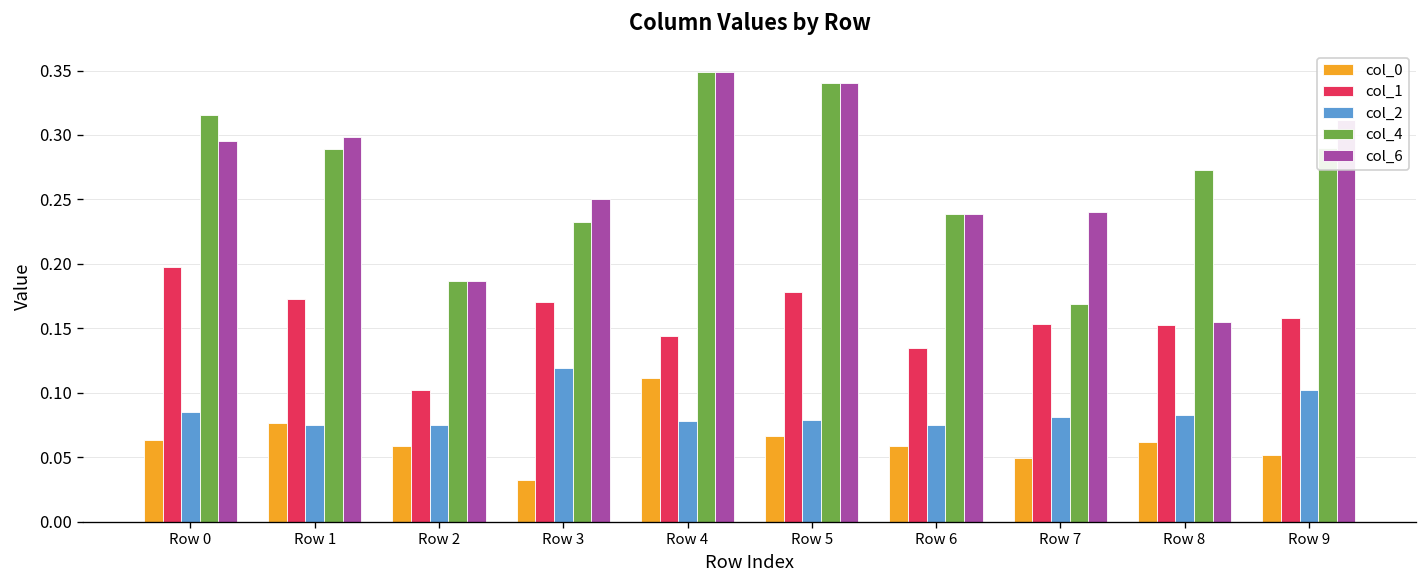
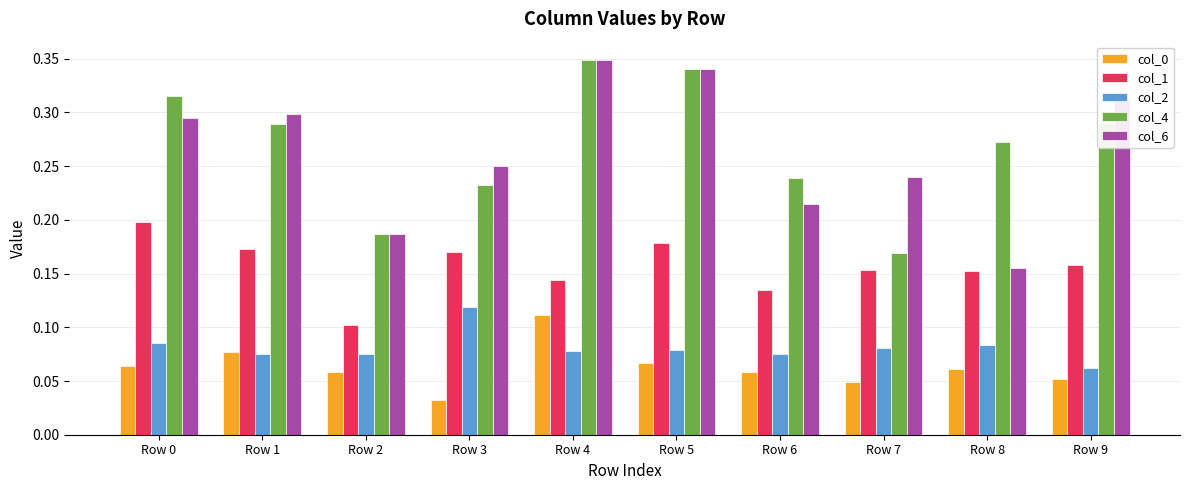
col_6, Row 6: 0.239 -> 0.215
col_2, Row 9: 0.102 -> 0.062
